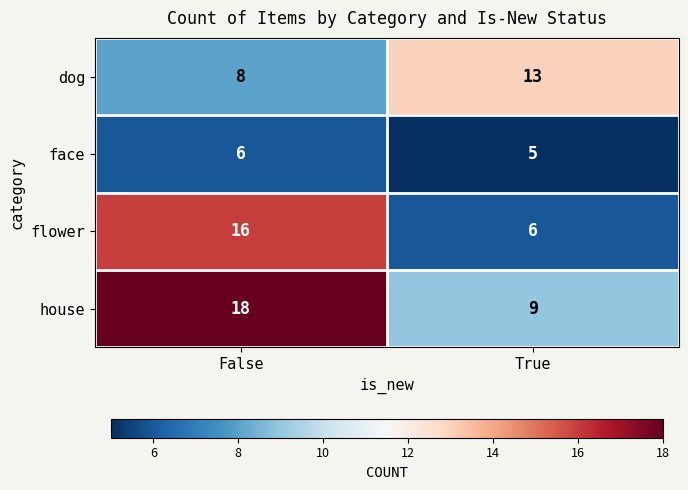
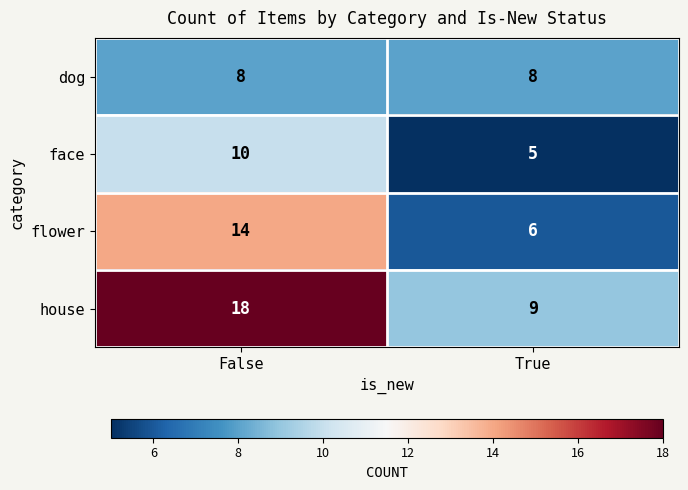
dog, True: 13 -> 8
face, False: 6 -> 10
flower, False: 16 -> 14
